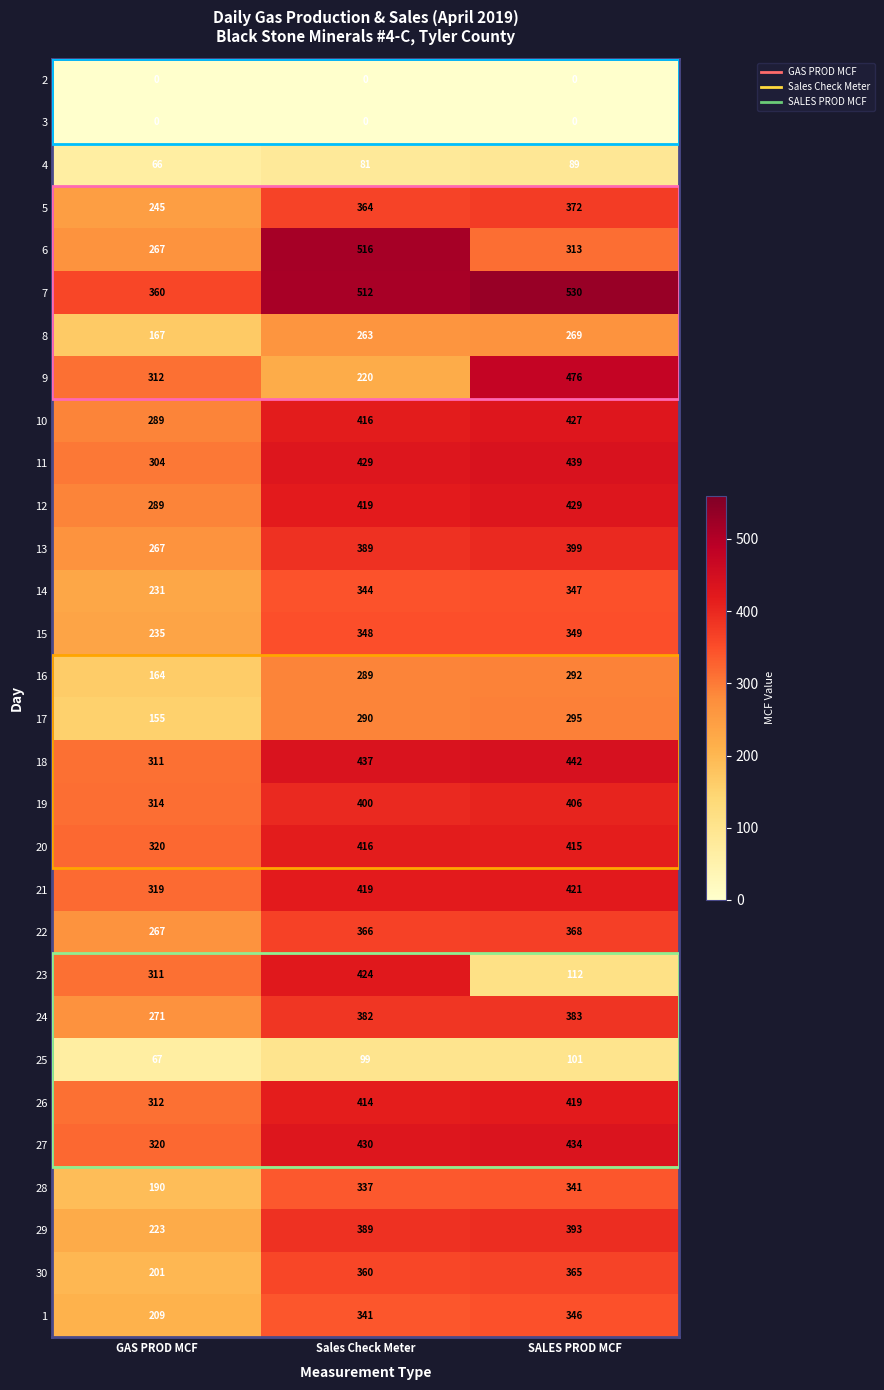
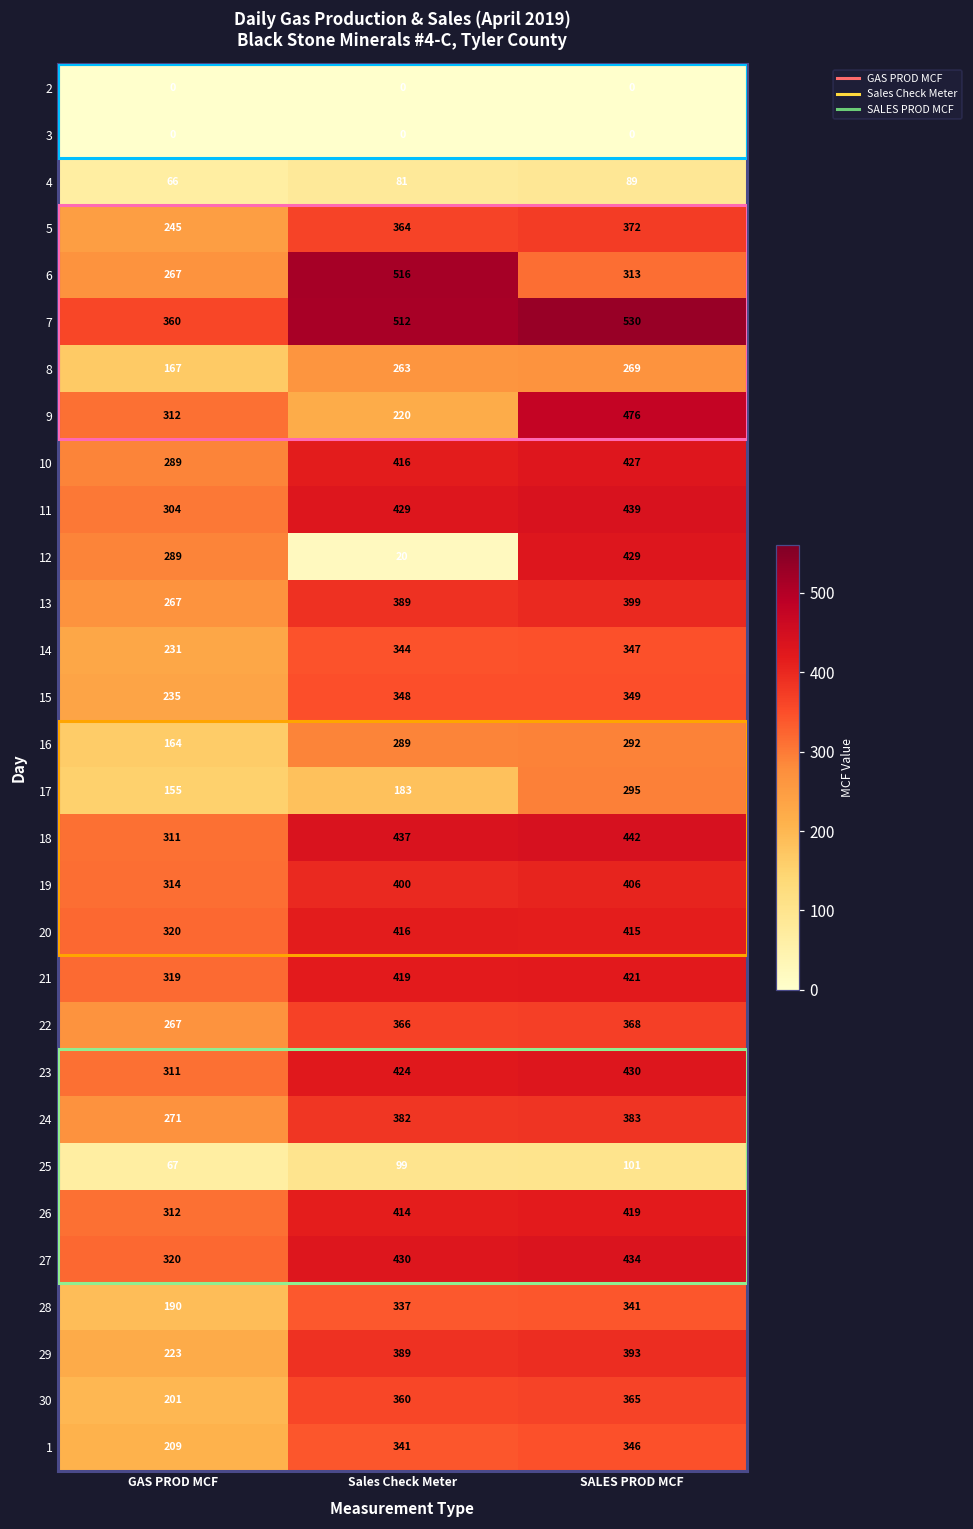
12, Sales Check Meter: 419 -> 20
17, Sales Check Meter: 290 -> 183
23, SALES PROD MCF: 112 -> 430
